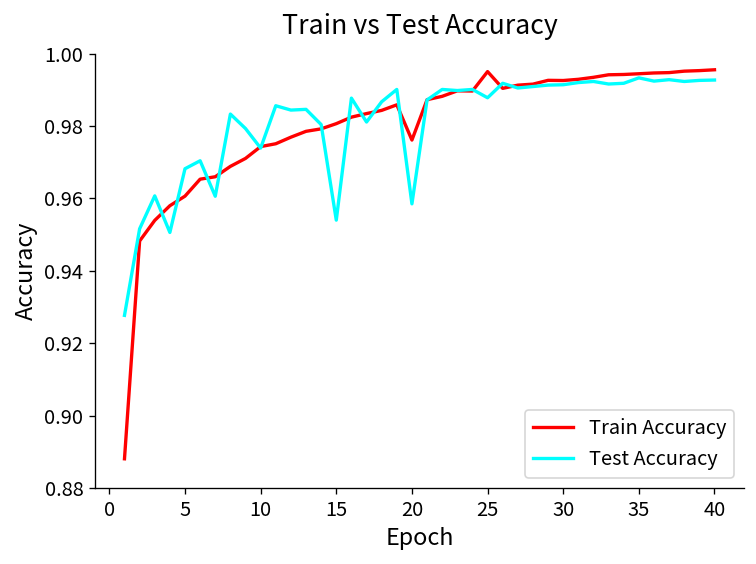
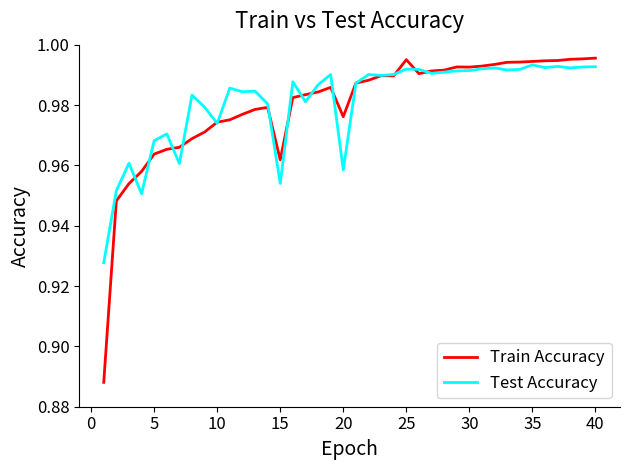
Train Accuracy, 5: 0.961 -> 0.964
Train Accuracy, 15: 0.981 -> 0.962
Test Accuracy, 25: 0.988 -> 0.992
